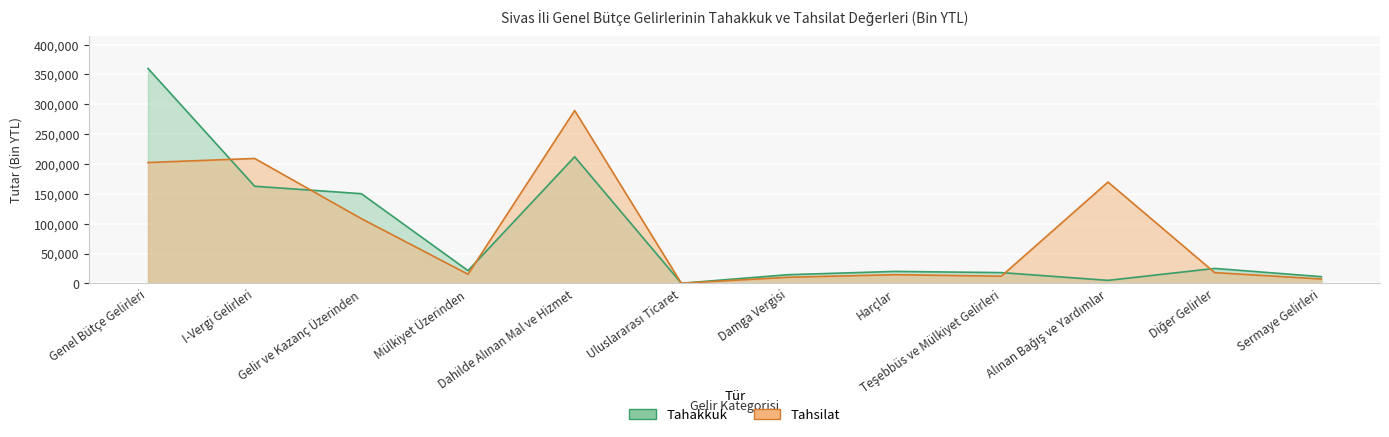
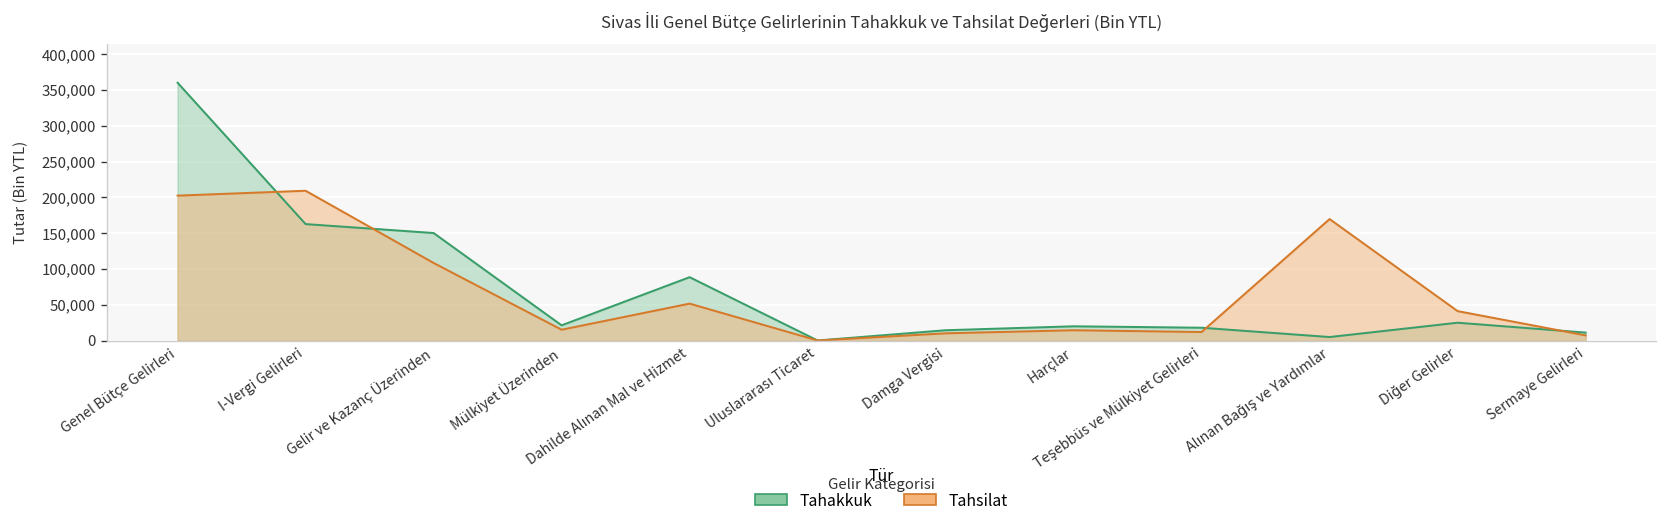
Tahakkuk, Dahilde Alınan Mal ve Hizmet: 210,000 -> 90,000
Tahsilat, Dahilde Alınan Mal ve Hizmet: 290,000 -> 50,000
Tahsilat, Diğer Gelirler: 20,000 -> 40,000
